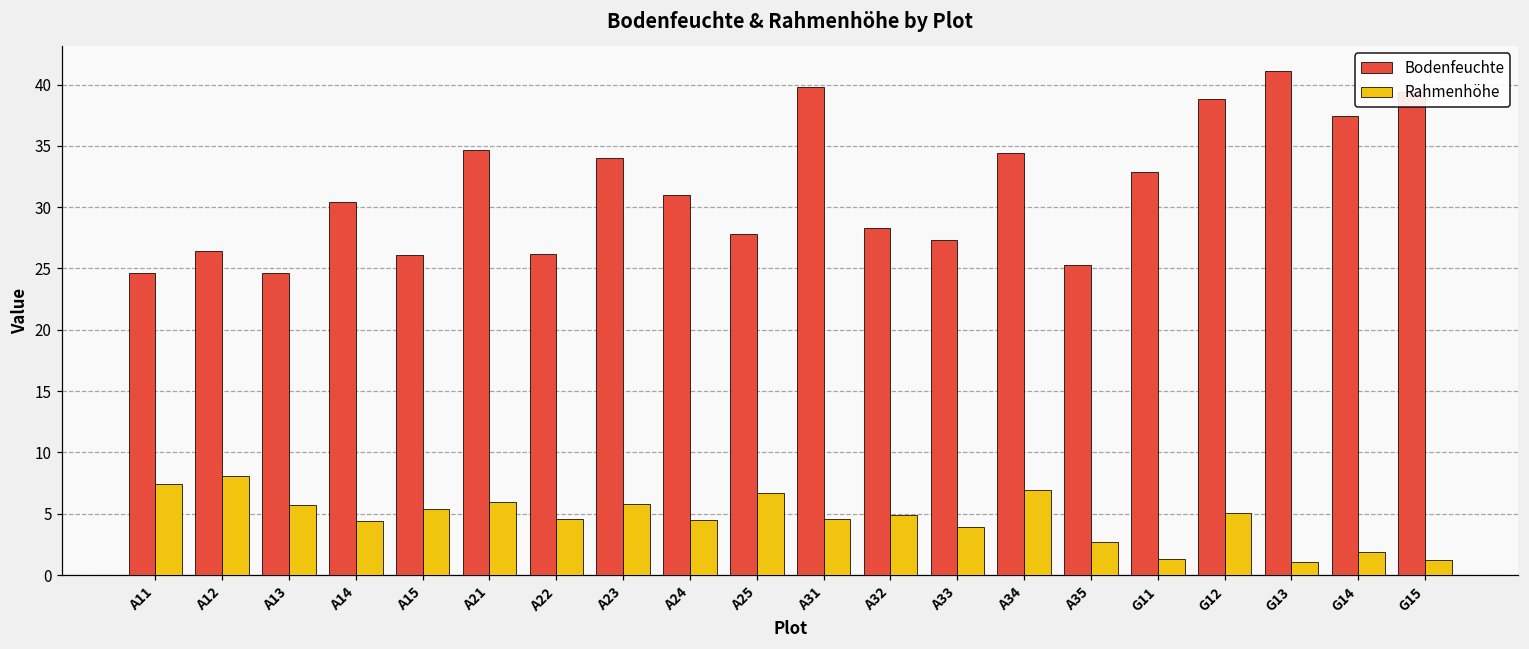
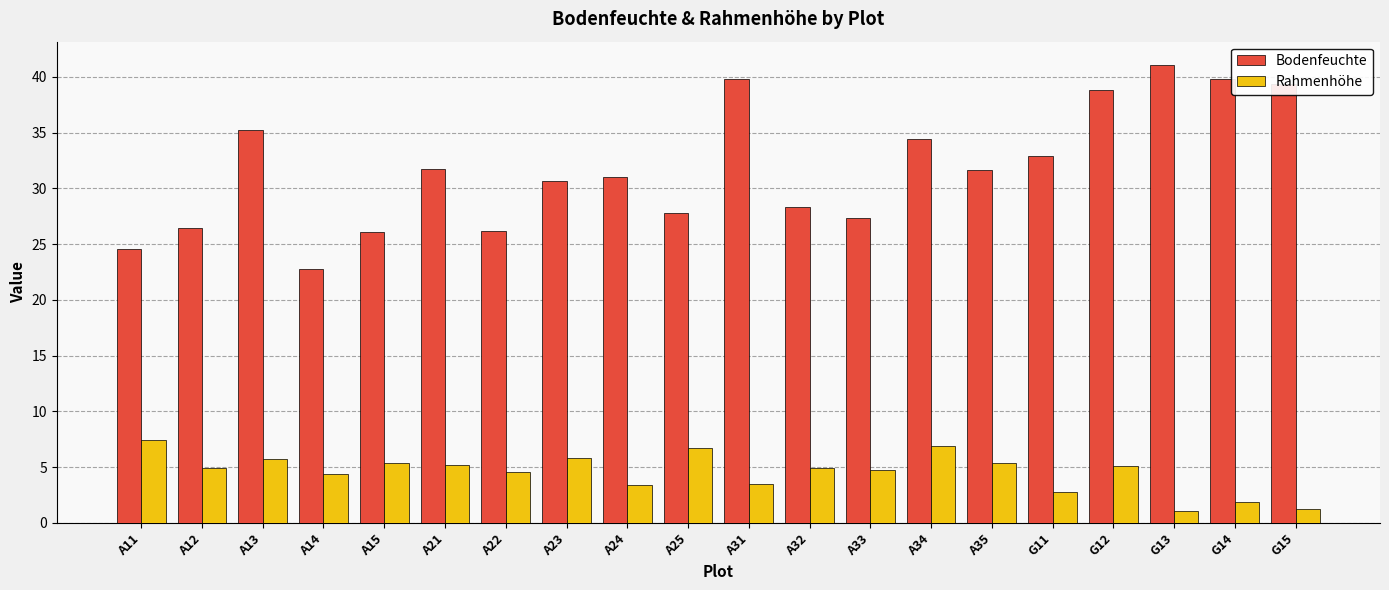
Rahmenhöhe, A12: 8.1 -> 4.9
Bodenfeuchte, A13: 24.6 -> 35.2
Bodenfeuchte, A14: 30.4 -> 22.8
Bodenfeuchte, A21: 34.7 -> 31.7
Rahmenhöhe, A21: 6.0 -> 5.2
Bodenfeuchte, A23: 34.0 -> 30.7
Rahmenhöhe, A24: 4.5 -> 3.4
Rahmenhöhe, A31: 4.6 -> 3.5
Rahmenhöhe, A33: 3.9 -> 4.7
Bodenfeuchte, A35: 25.3 -> 31.6
Rahmenhöhe, A35: 2.7 -> 5.4
Rahmenhöhe, G11: 1.3 -> 2.8
Bodenfeuchte, G14: 37.4 -> 39.8
